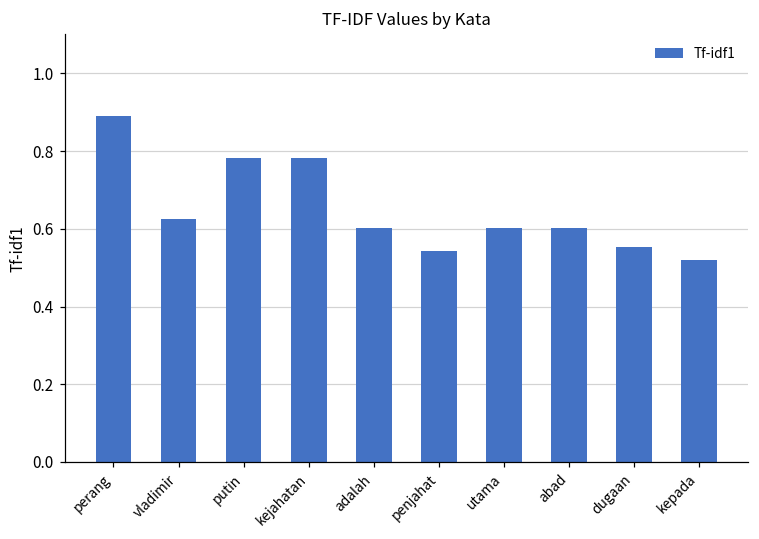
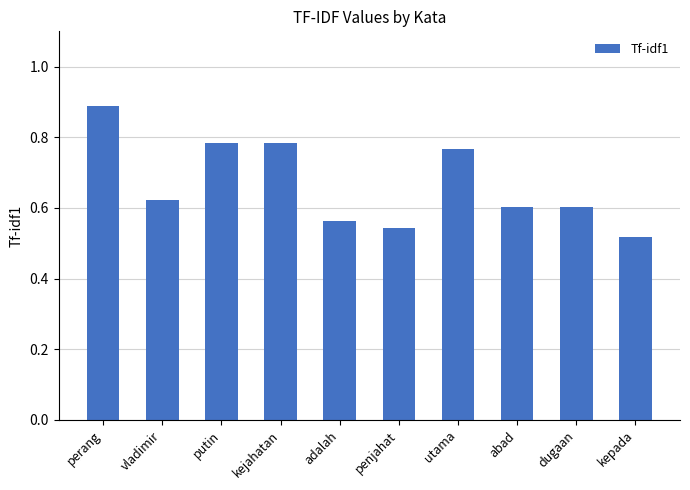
adalah: 0.60 -> 0.56
utama: 0.60 -> 0.77
dugaan: 0.55 -> 0.60
